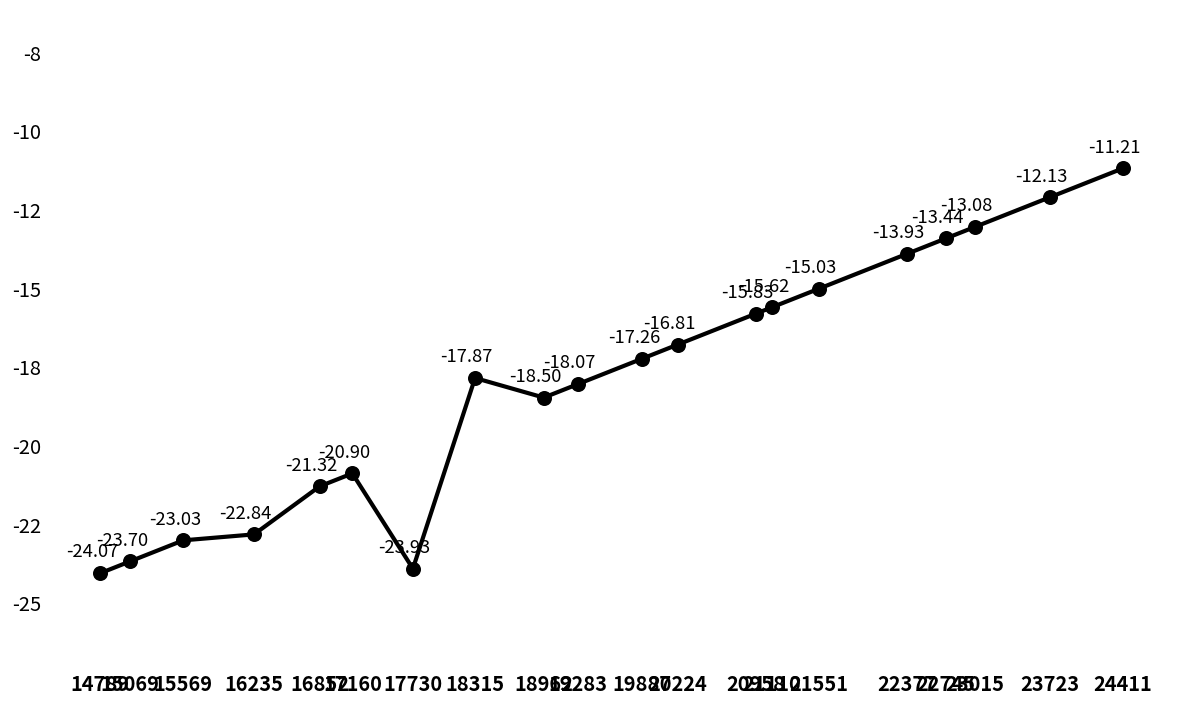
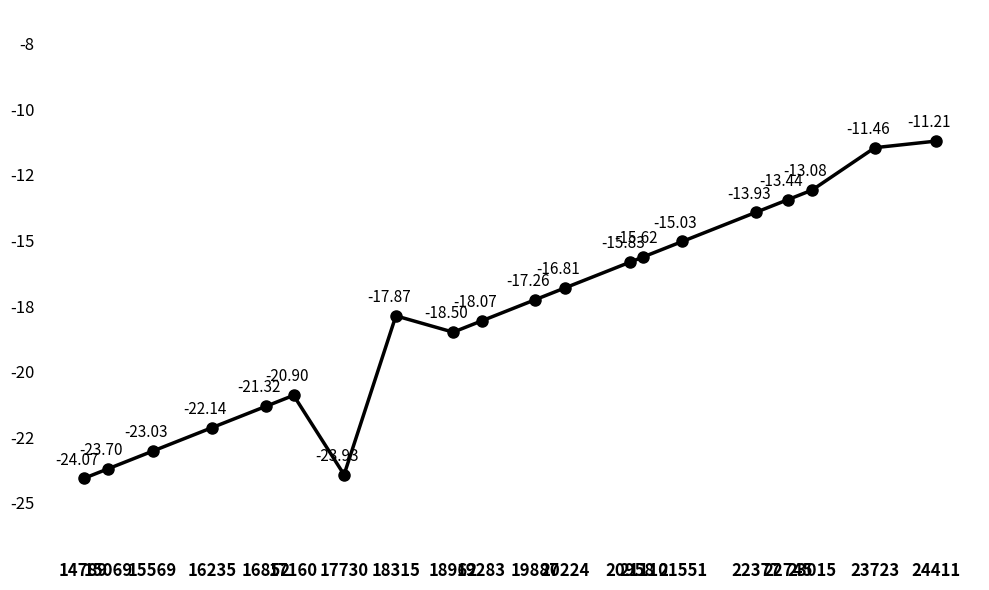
16235: -22.84 -> -22.14
23723: -12.13 -> -11.46
